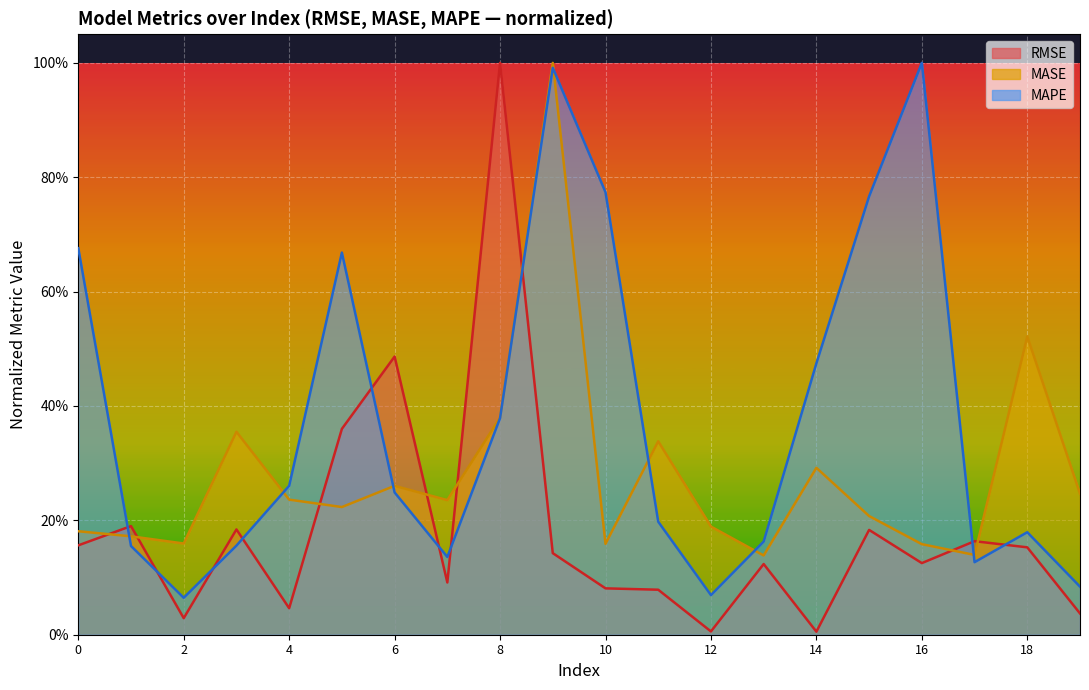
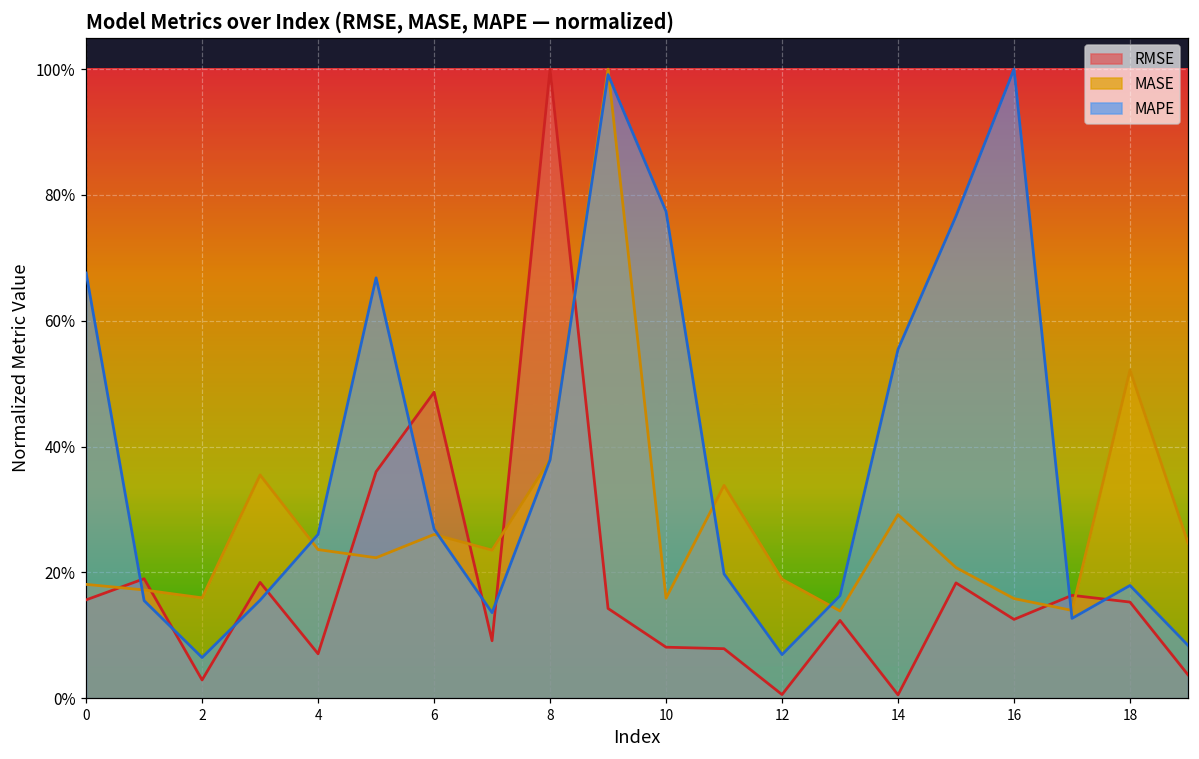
RMSE, 4: 5% -> 7%
MAPE, 6: 25% -> 27%
MAPE, 14: 47% -> 55%
